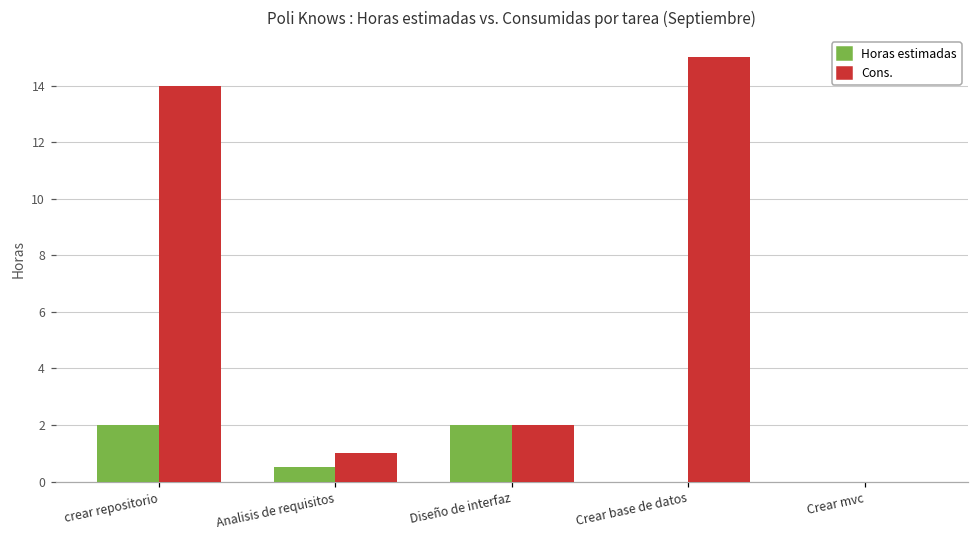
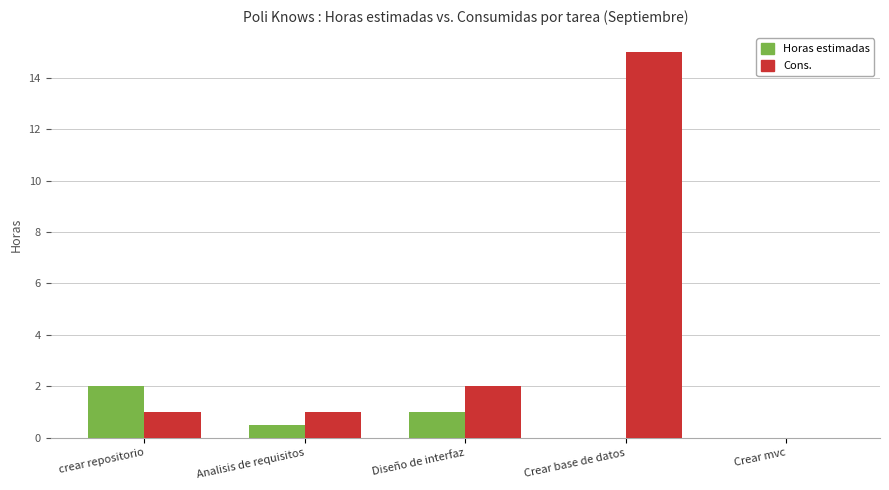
Cons., crear repositorio: 14 -> 1
Horas estimadas, Diseño de interfaz: 2 -> 1
